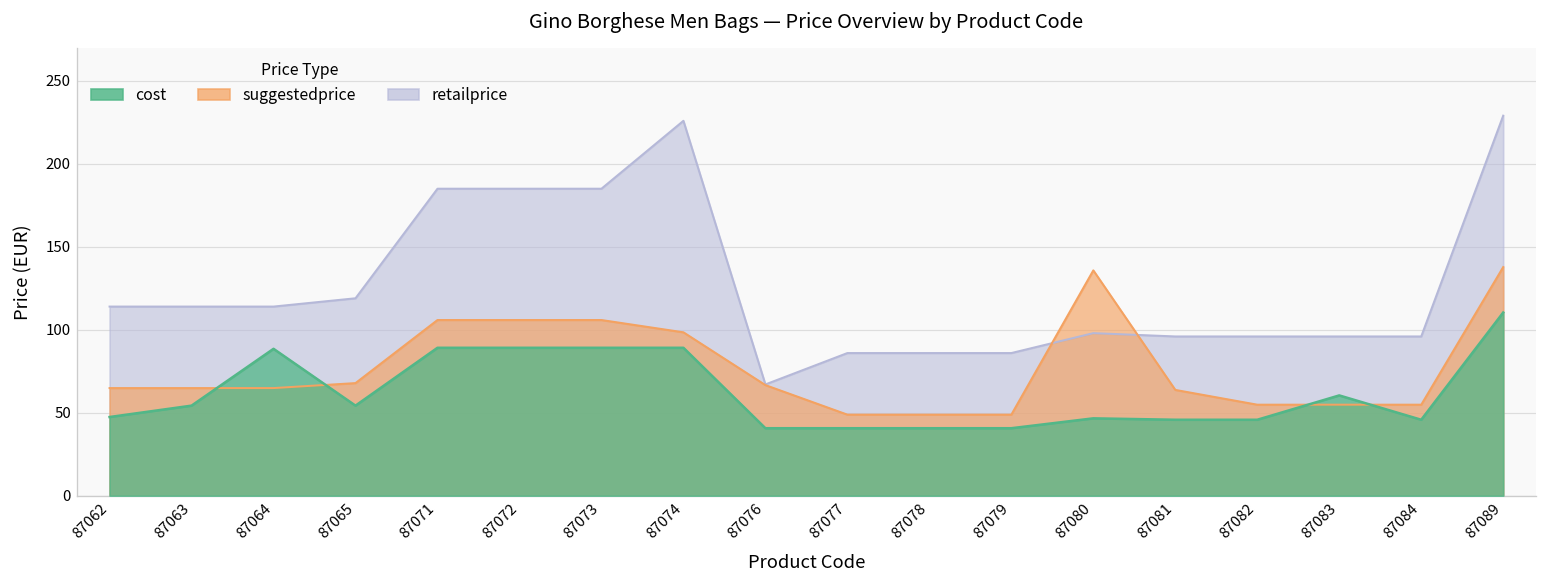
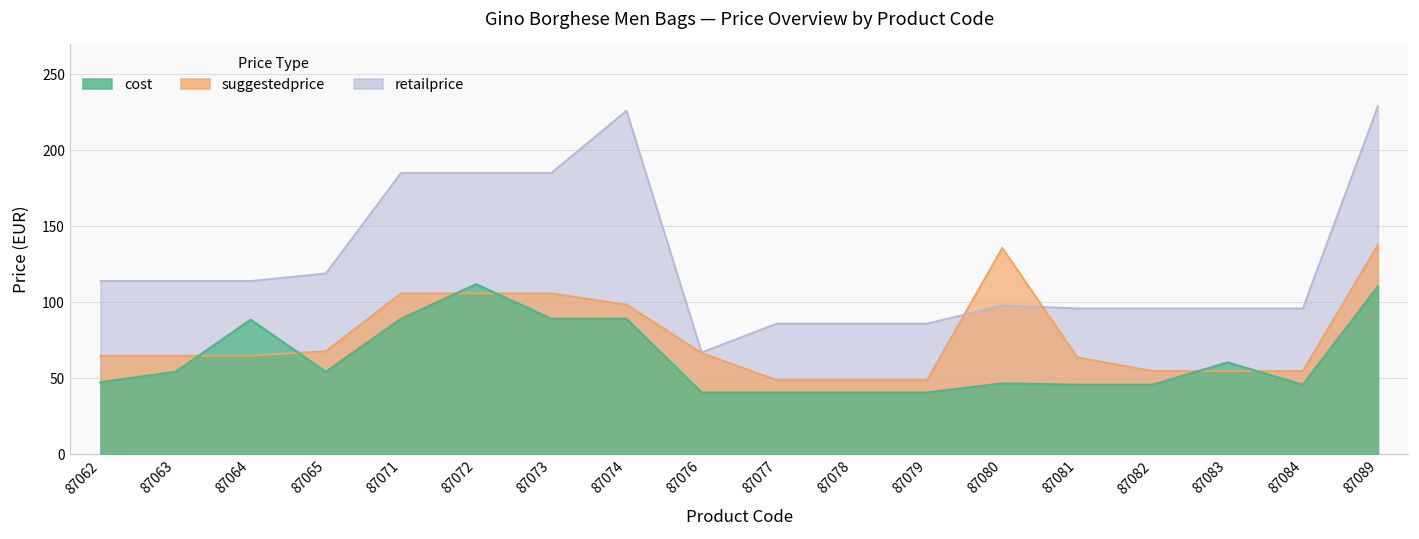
cost, 87072: 89 -> 112
